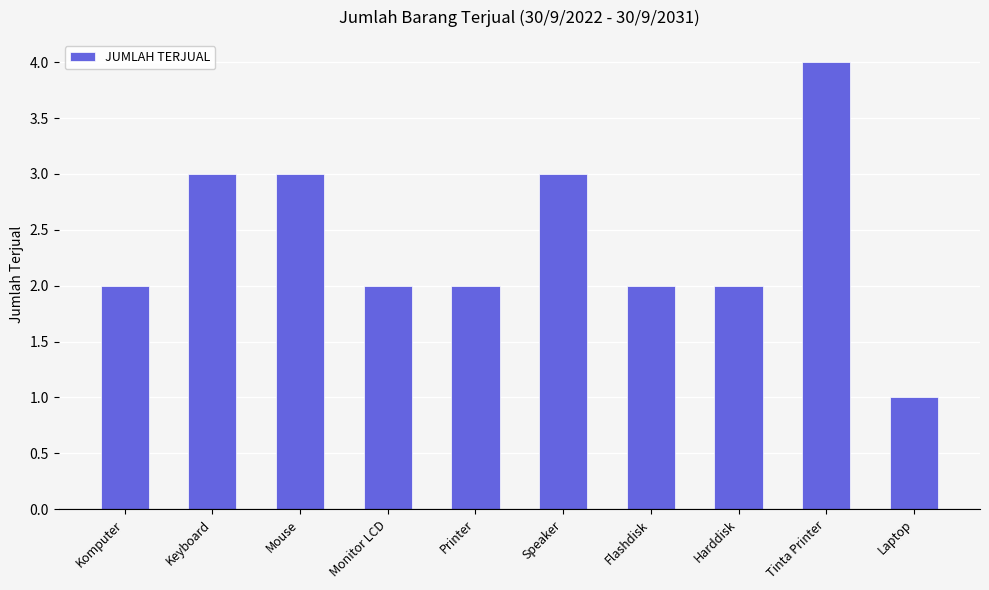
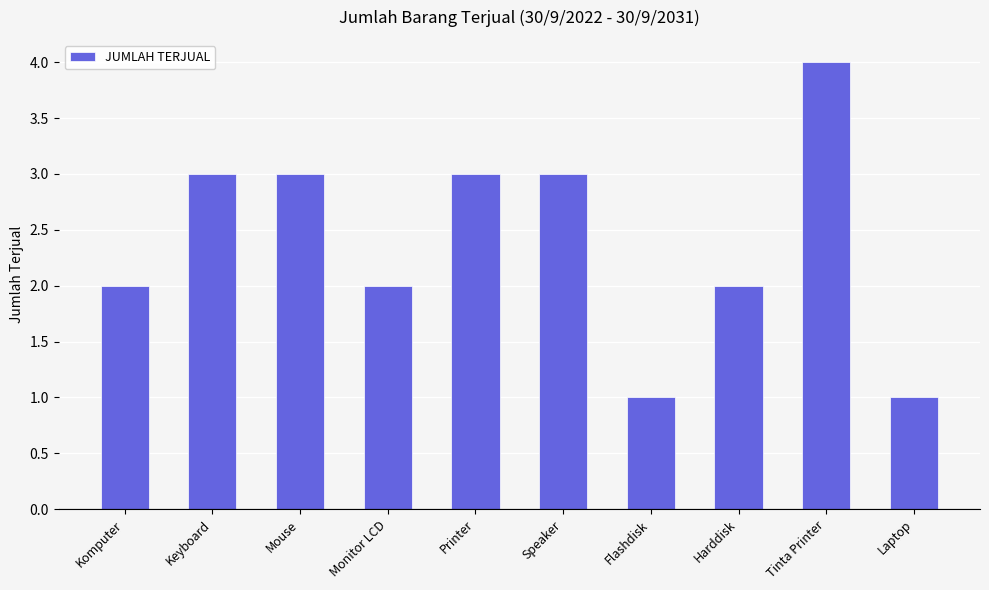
Printer: 2 -> 3
Flashdisk: 2 -> 1
